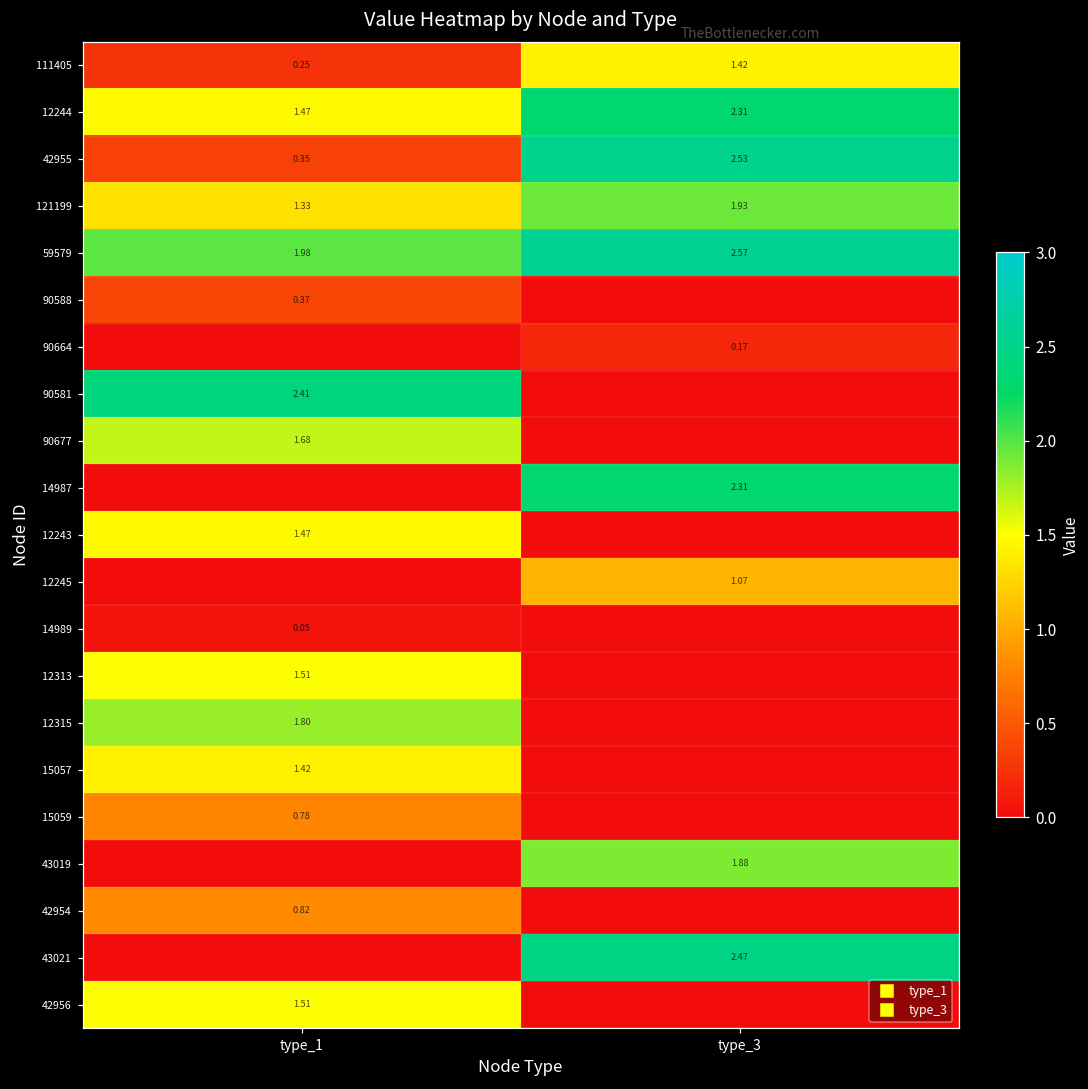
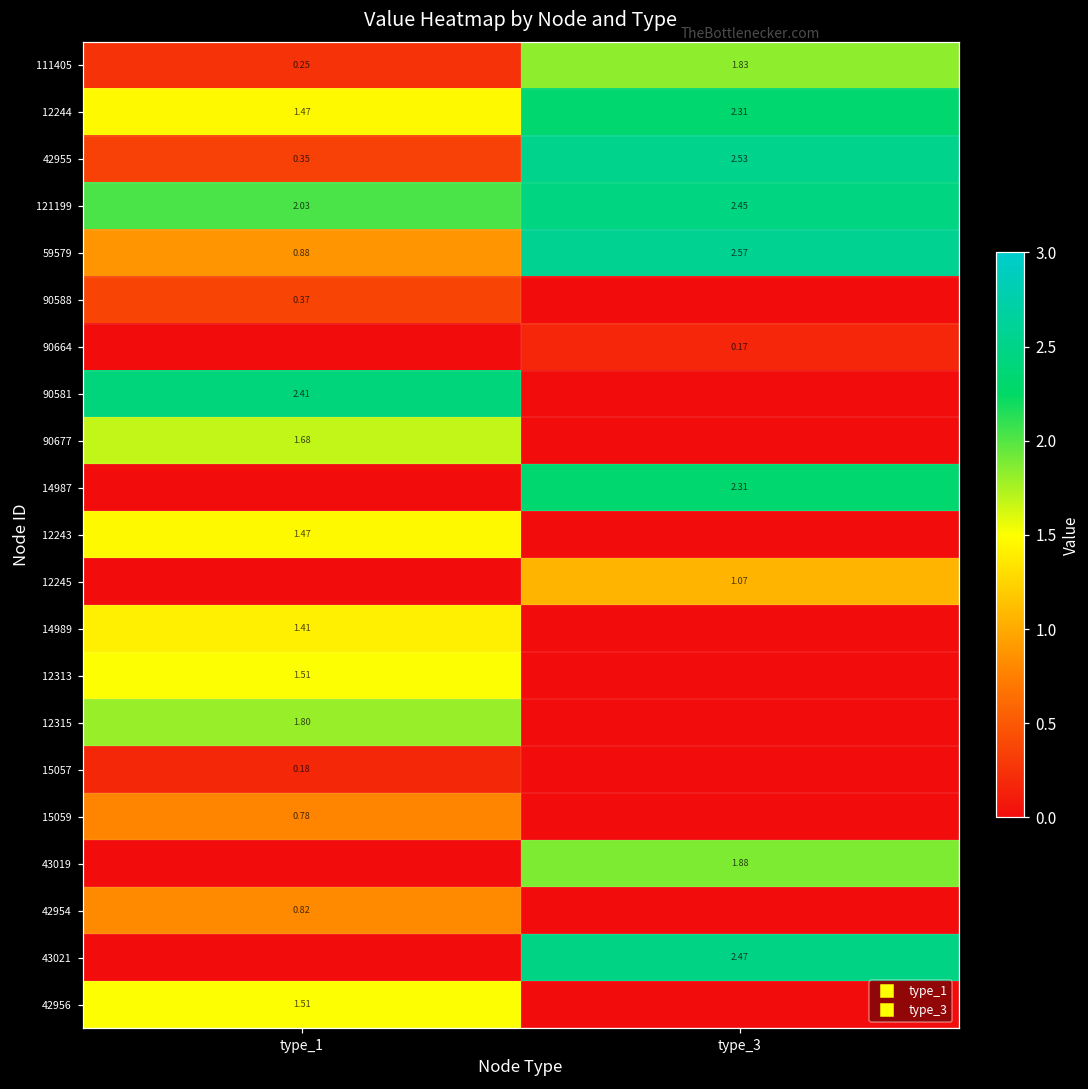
111405, type_3: 1.42 -> 1.83
121199, type_1: 1.33 -> 2.03
121199, type_3: 1.93 -> 2.45
59579, type_1: 1.98 -> 0.88
14989, type_1: 0.05 -> 1.41
15057, type_1: 1.42 -> 0.18
